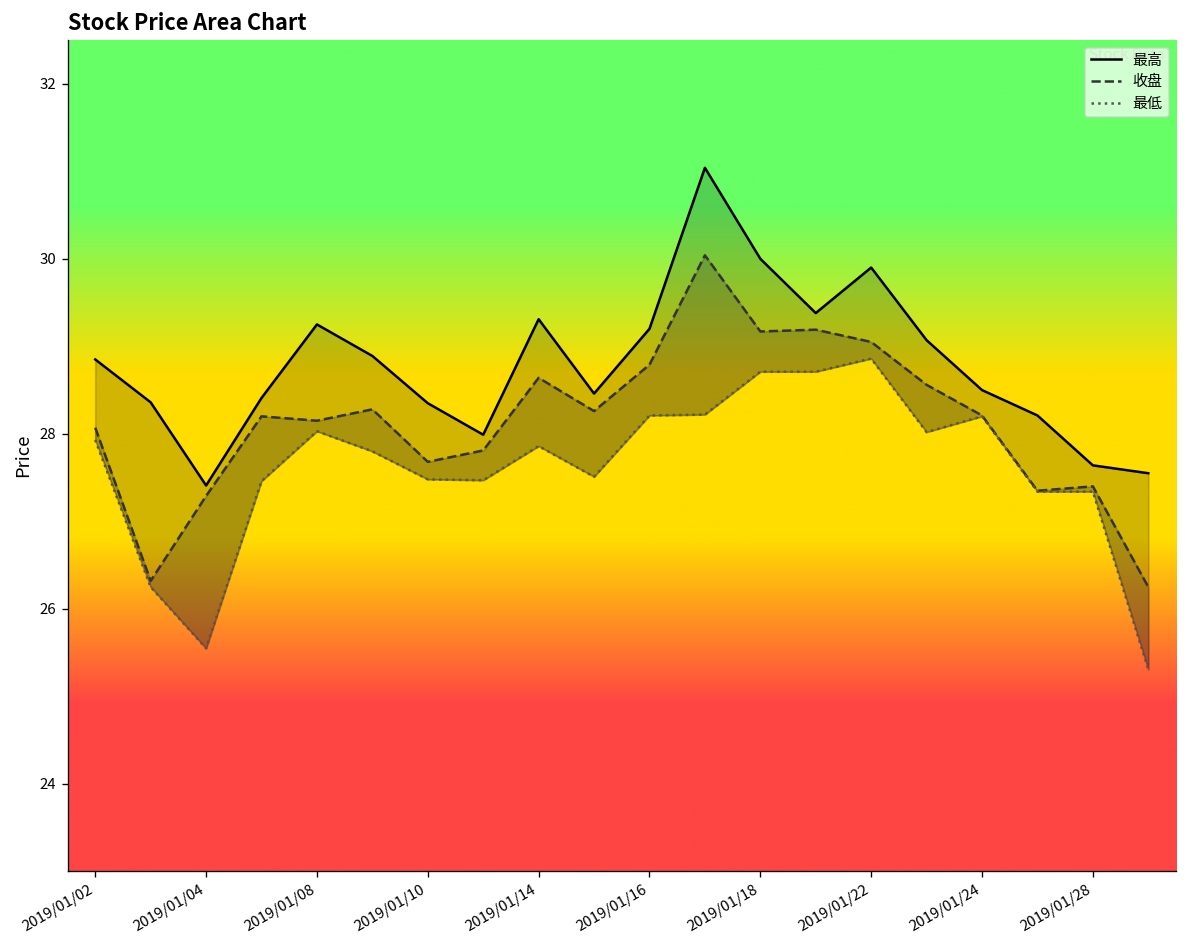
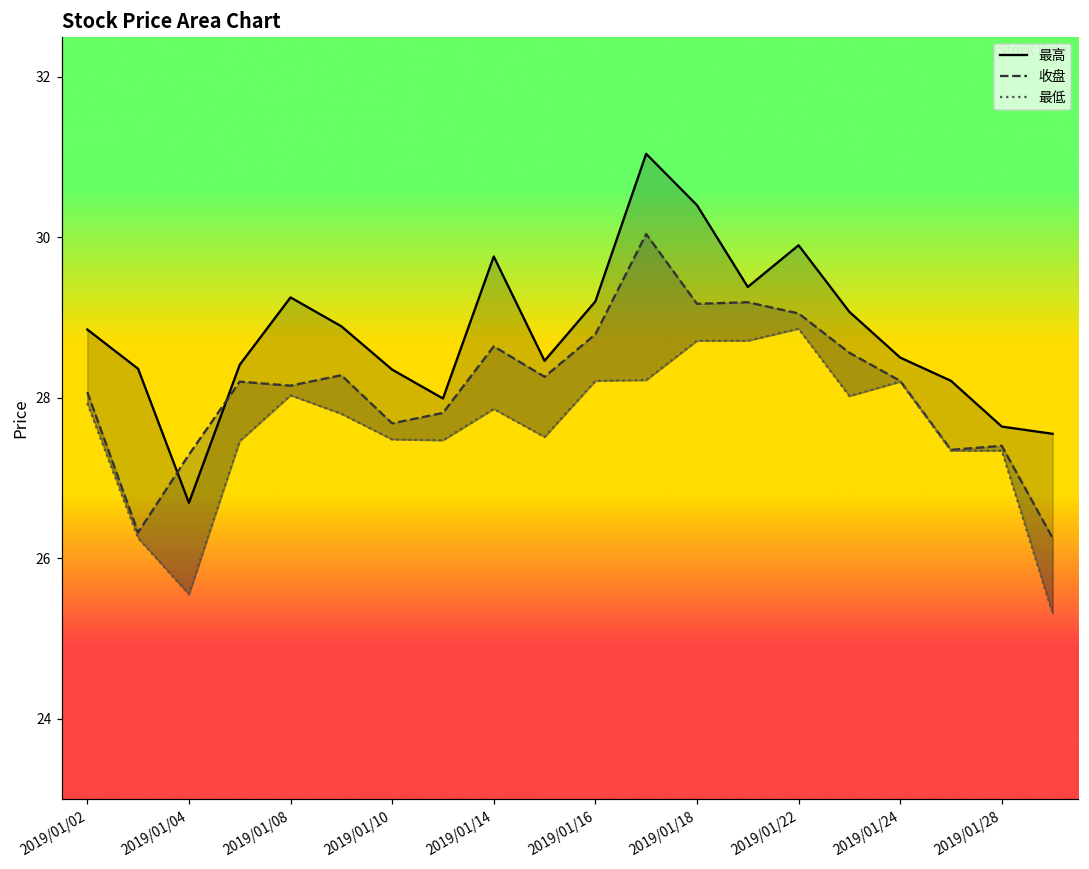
最高, 2019/01/04: 27.4 -> 26.7
最高, 2019/01/14: 29.3 -> 29.8
最高, 2019/01/18: 30.0 -> 30.4
